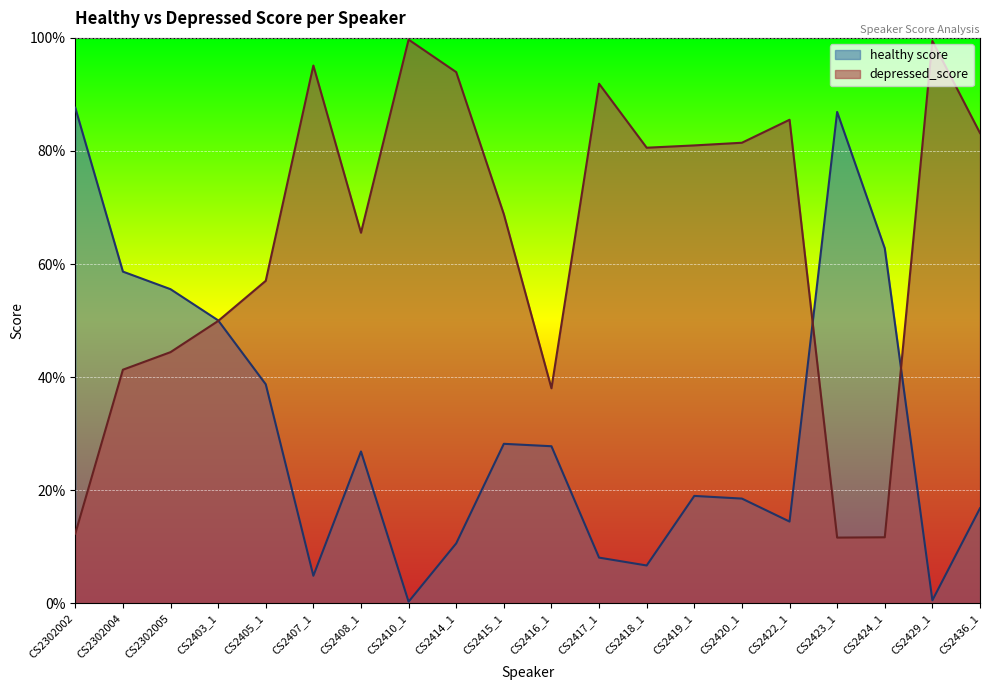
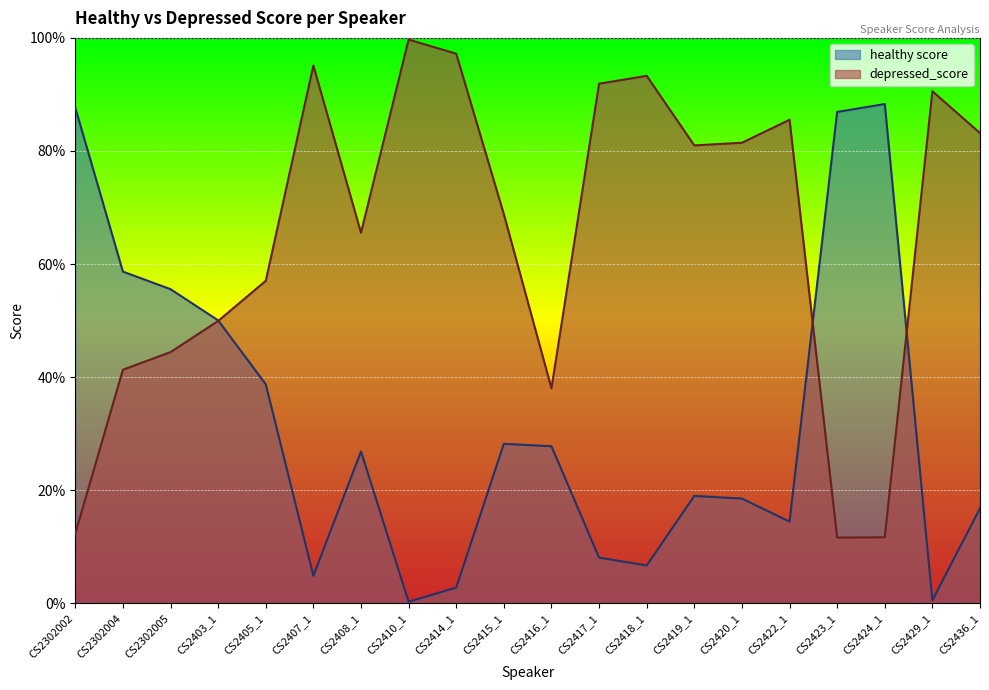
healthy score, CS2414_1: 11% -> 3%
depressed_score, CS2414_1: 94% -> 97%
depressed_score, CS2418_1: 81% -> 93%
healthy score, CS2424_1: 63% -> 88%
depressed_score, CS2429_1: 99% -> 91%
